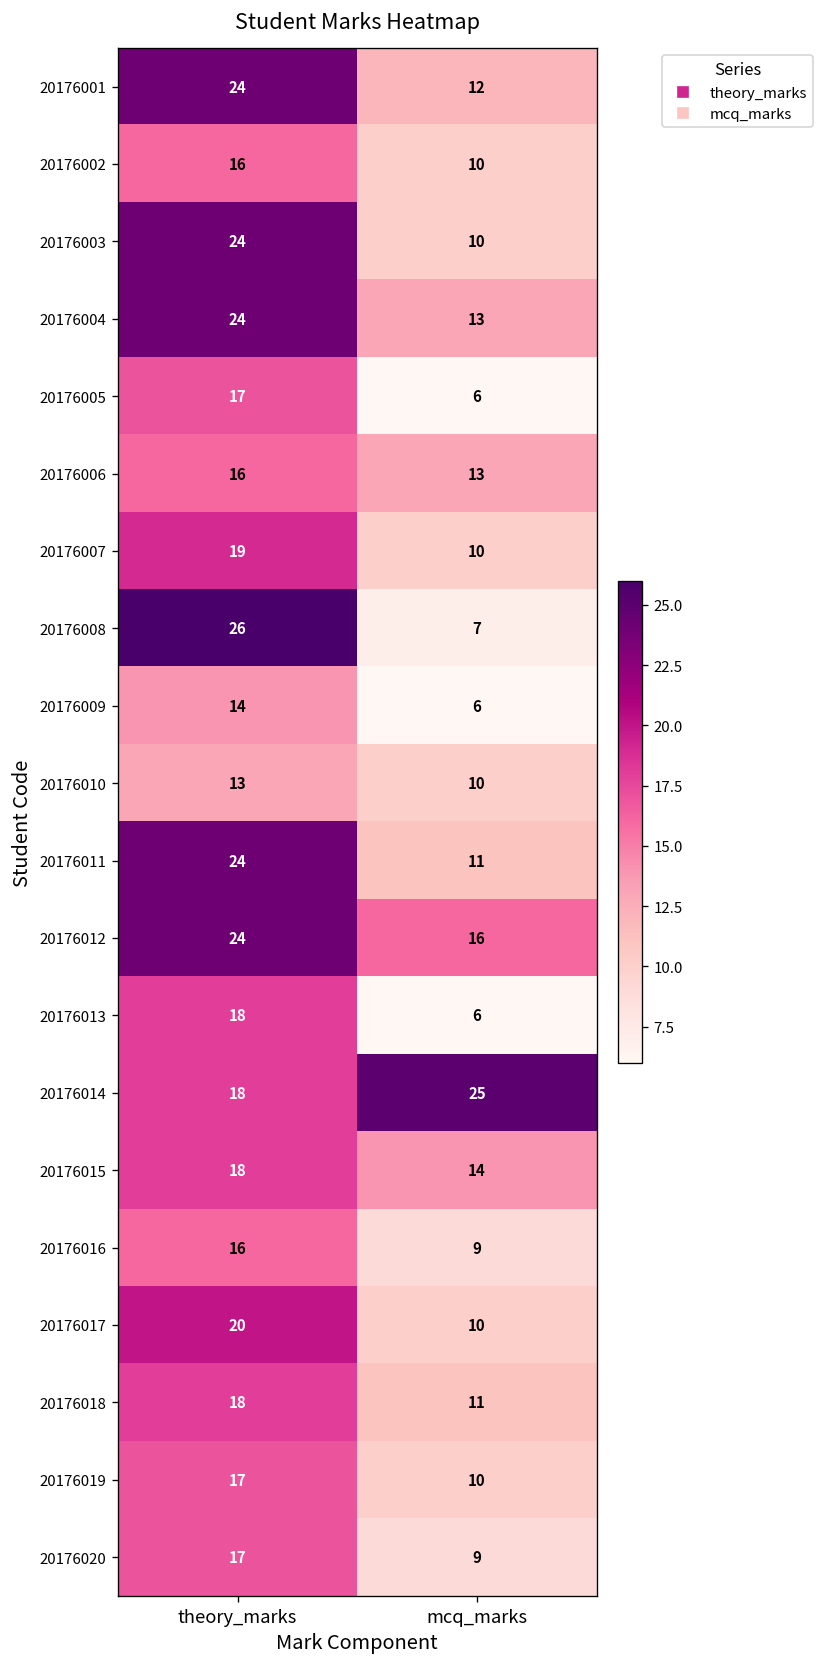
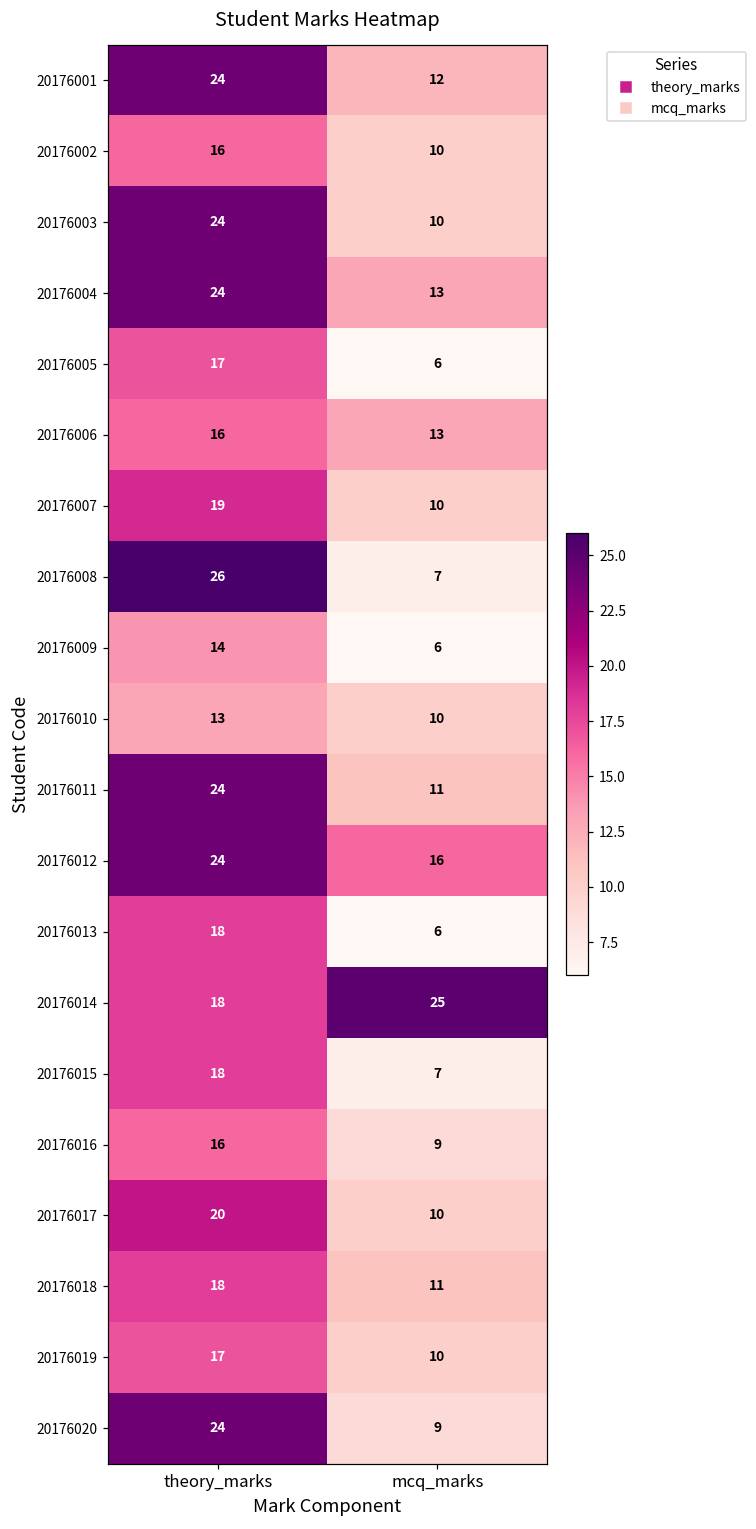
20176015, mcq_marks: 14 -> 7
20176020, theory_marks: 17 -> 24
